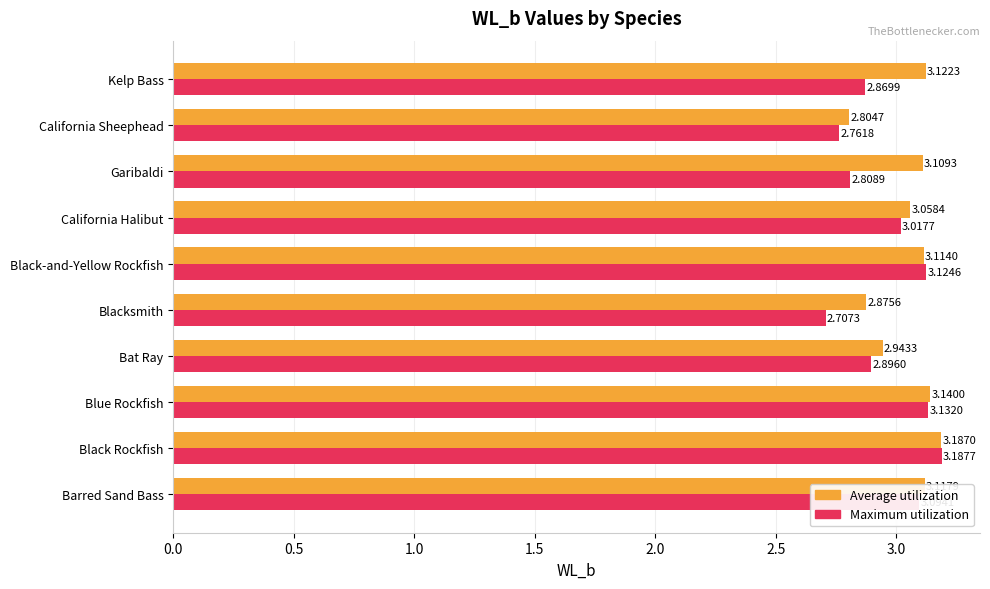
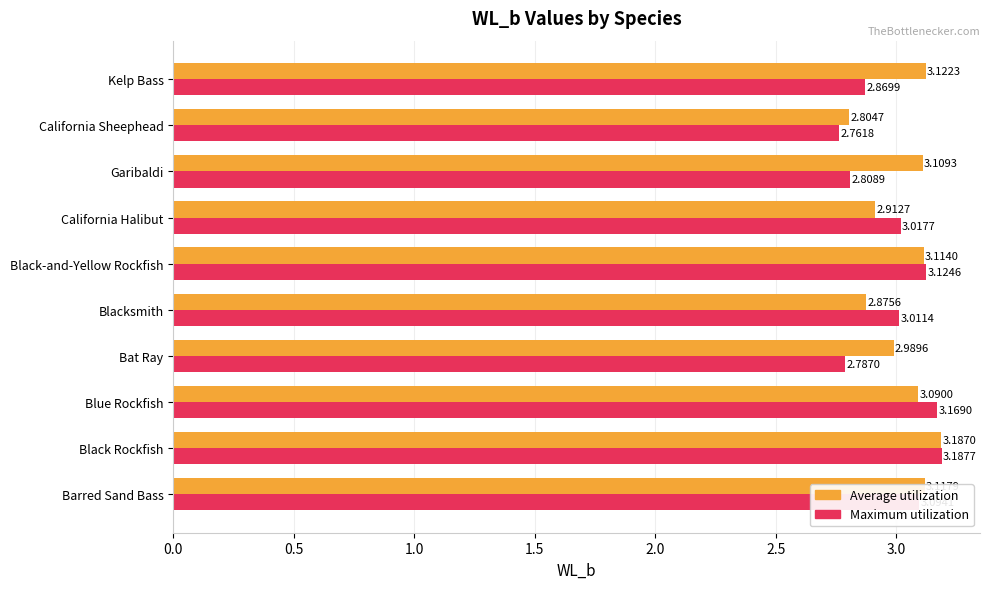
Average utilization, California Halibut: 3.0584 -> 2.9127
Maximum utilization, Blacksmith: 2.7073 -> 3.0114
Average utilization, Bat Ray: 2.9433 -> 2.9896
Maximum utilization, Bat Ray: 2.8960 -> 2.7870
Average utilization, Blue Rockfish: 3.1400 -> 3.0900
Maximum utilization, Blue Rockfish: 3.1320 -> 3.1690
